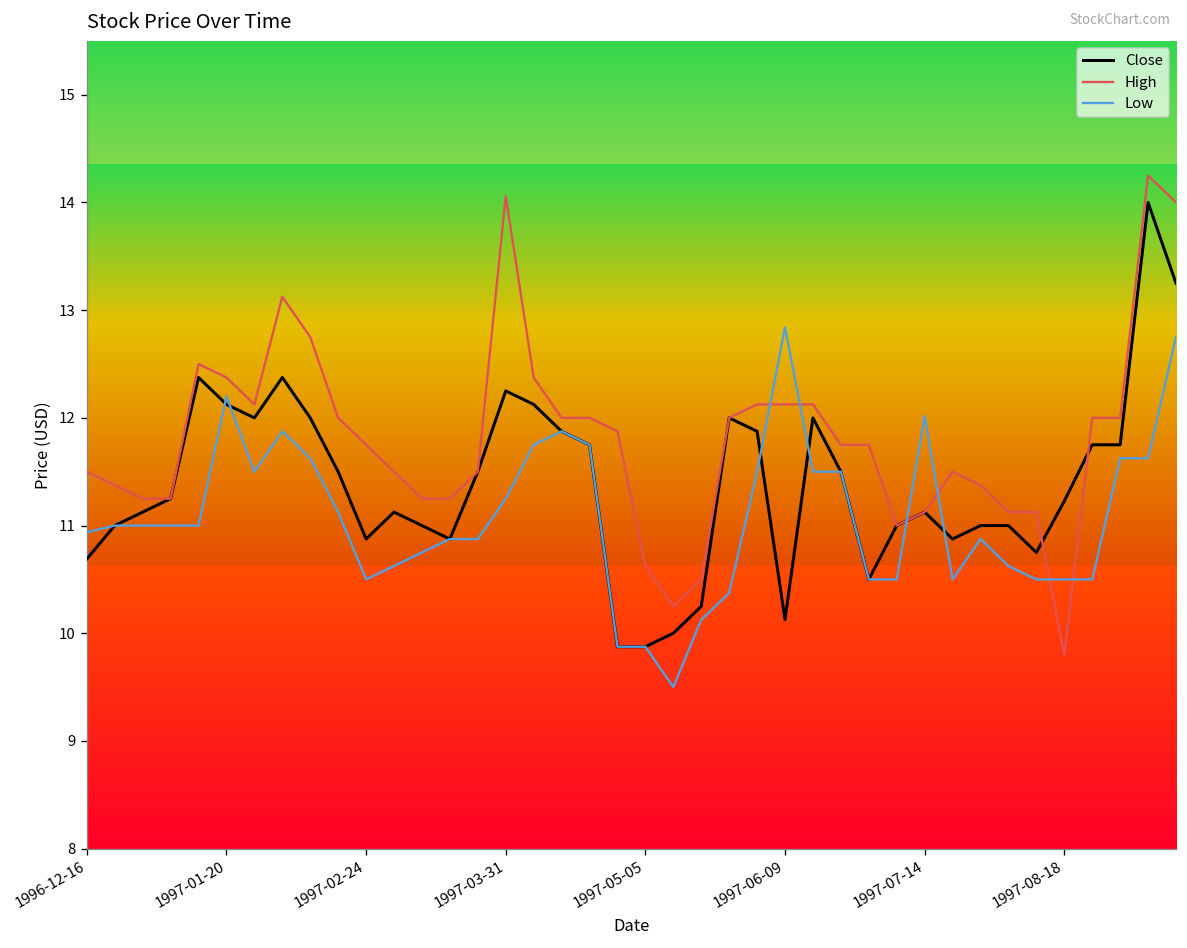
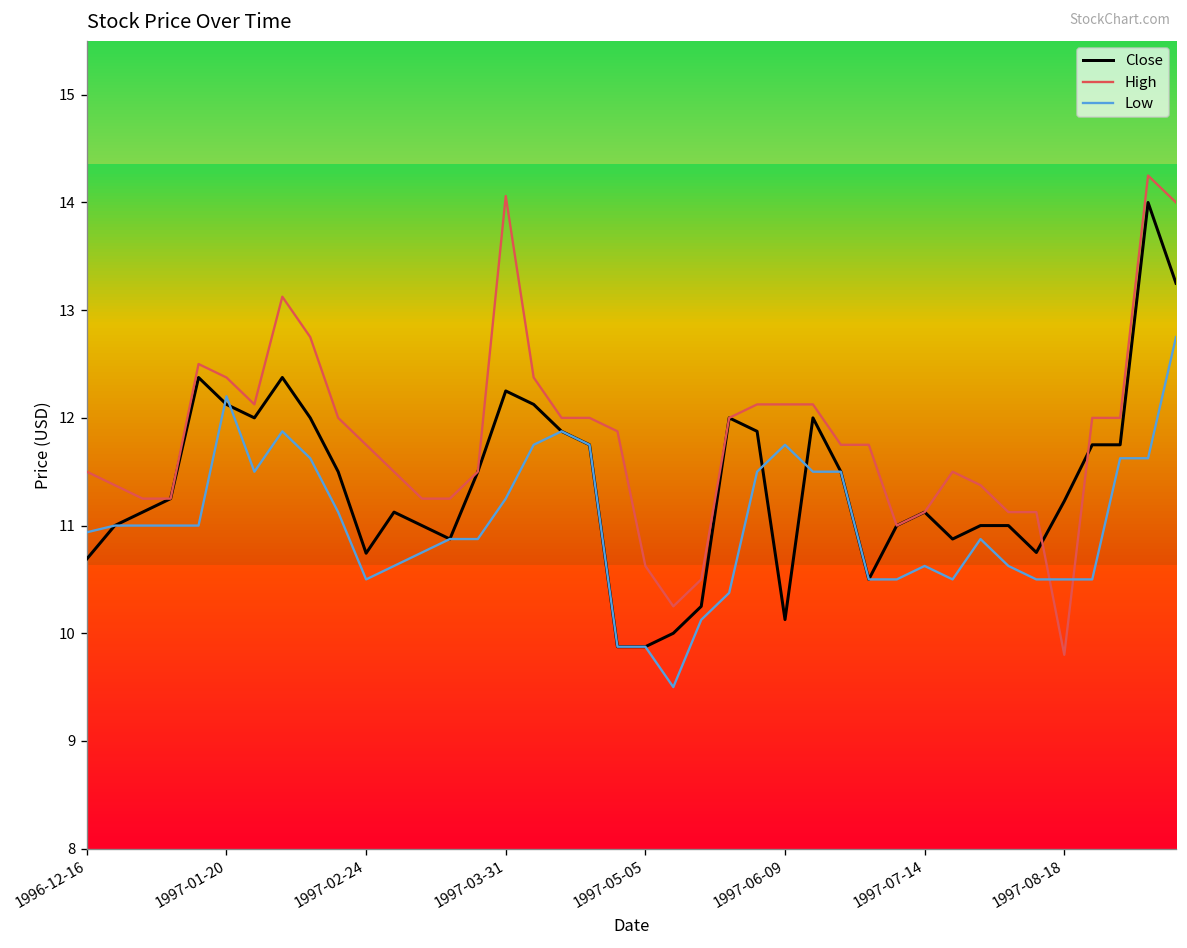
Close, 1997-02-24: 10.9 -> 10.7
Low, 1997-06-09: 12.8 -> 11.8
Low, 1997-07-14: 12.0 -> 10.6
